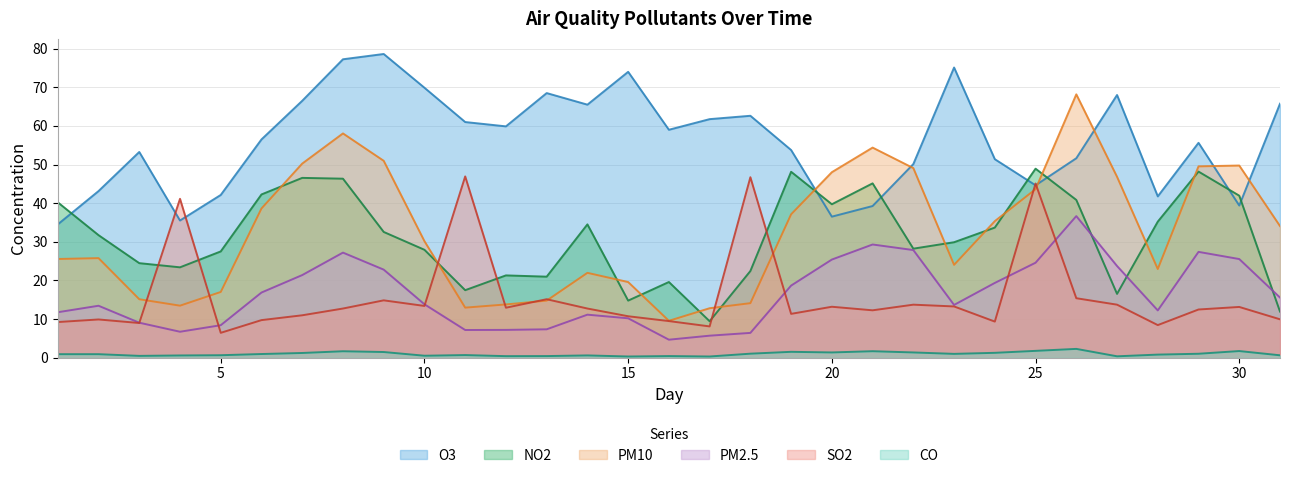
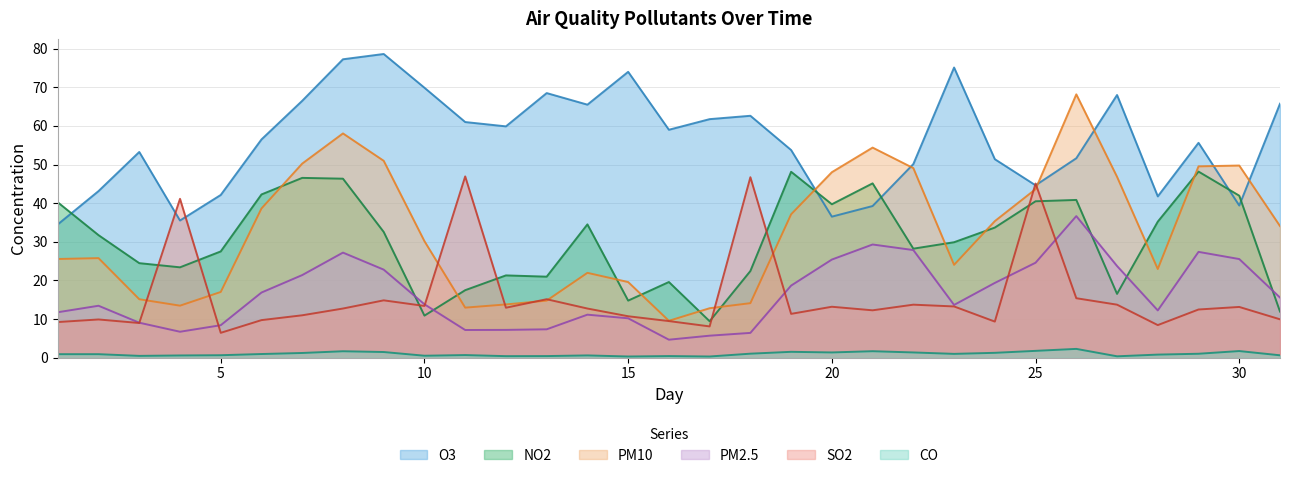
NO2, 10: 28 -> 11
NO2, 25: 49 -> 40
